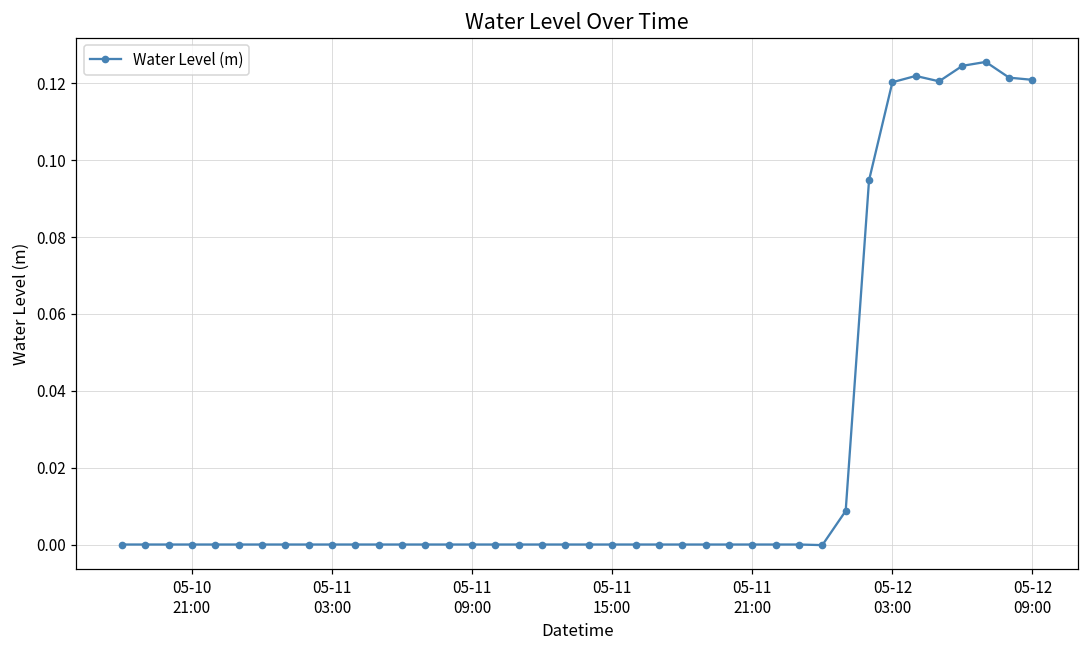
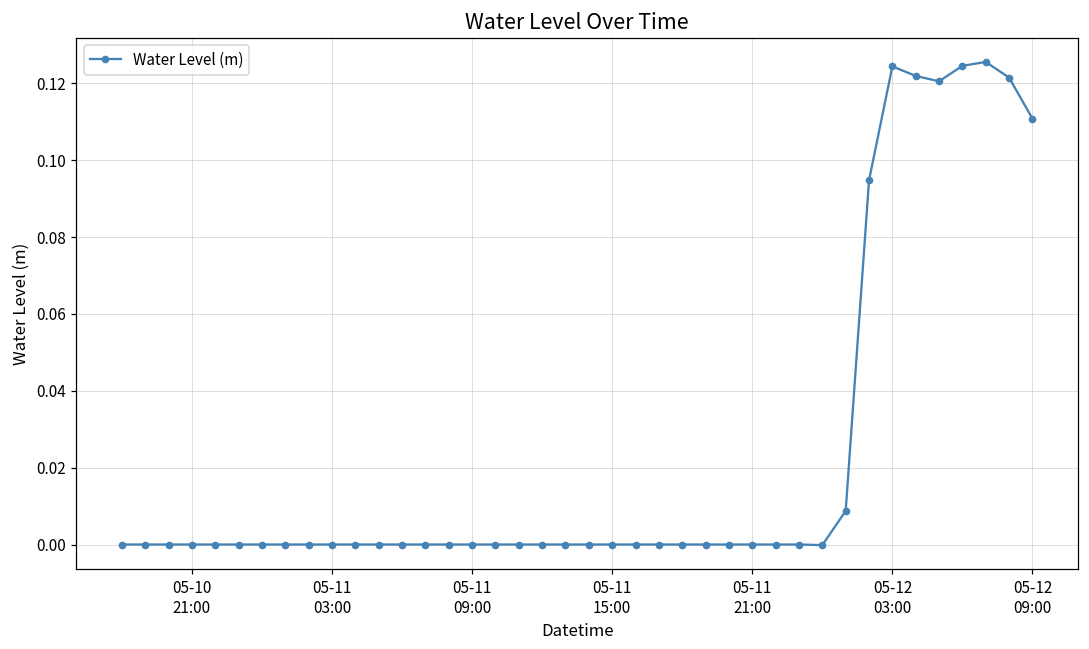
05-12 03:00: 0.120 -> 0.124
05-12 09:00: 0.121 -> 0.111
